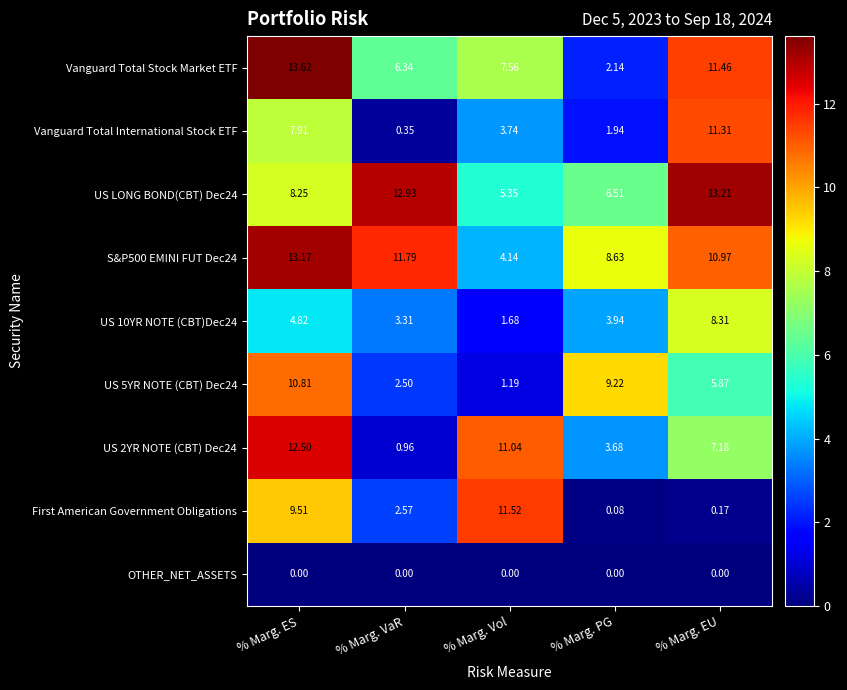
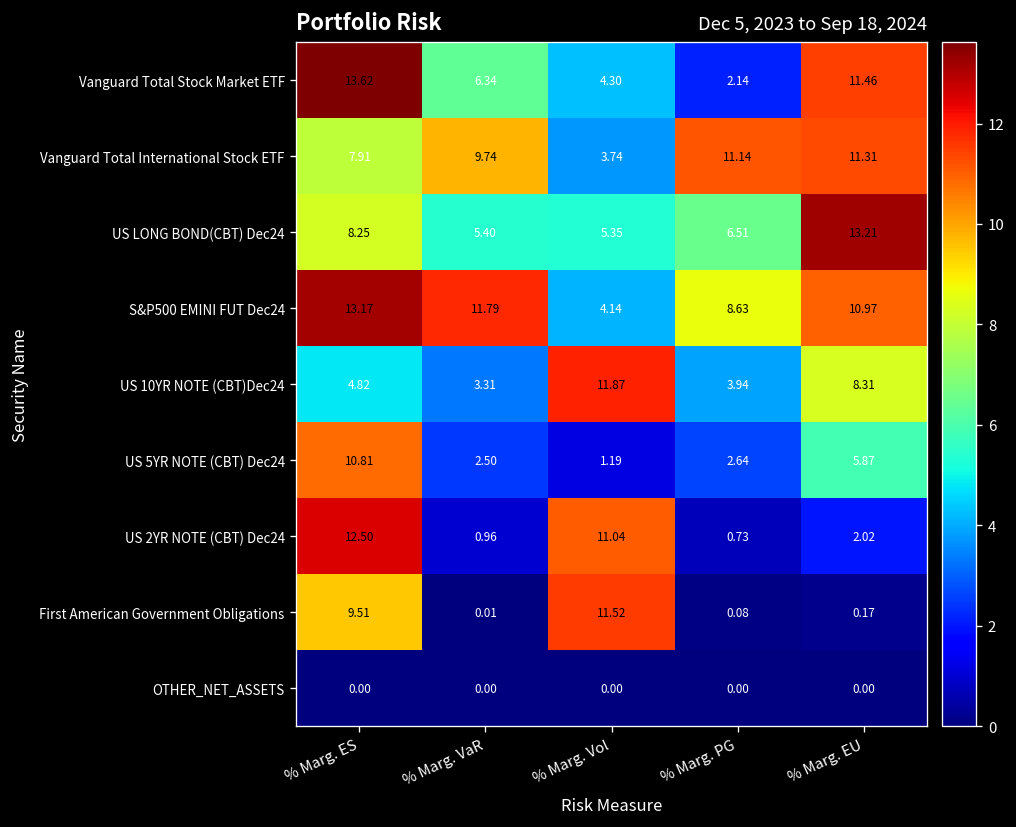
Vanguard Total Stock Market ETF, % Marg. Vol: 7.56 -> 4.30
Vanguard Total International Stock ETF, % Marg. VaR: 0.35 -> 9.74
Vanguard Total International Stock ETF, % Marg. PG: 1.94 -> 11.14
US LONG BOND(CBT) Dec24, % Marg. VaR: 12.93 -> 5.40
US 10YR NOTE (CBT)Dec24, % Marg. Vol: 1.68 -> 11.87
US 5YR NOTE (CBT) Dec24, % Marg. PG: 9.22 -> 2.64
US 2YR NOTE (CBT) Dec24, % Marg. PG: 3.68 -> 0.73
US 2YR NOTE (CBT) Dec24, % Marg. EU: 7.18 -> 2.02
First American Government Obligations, % Marg. VaR: 2.57 -> 0.01
